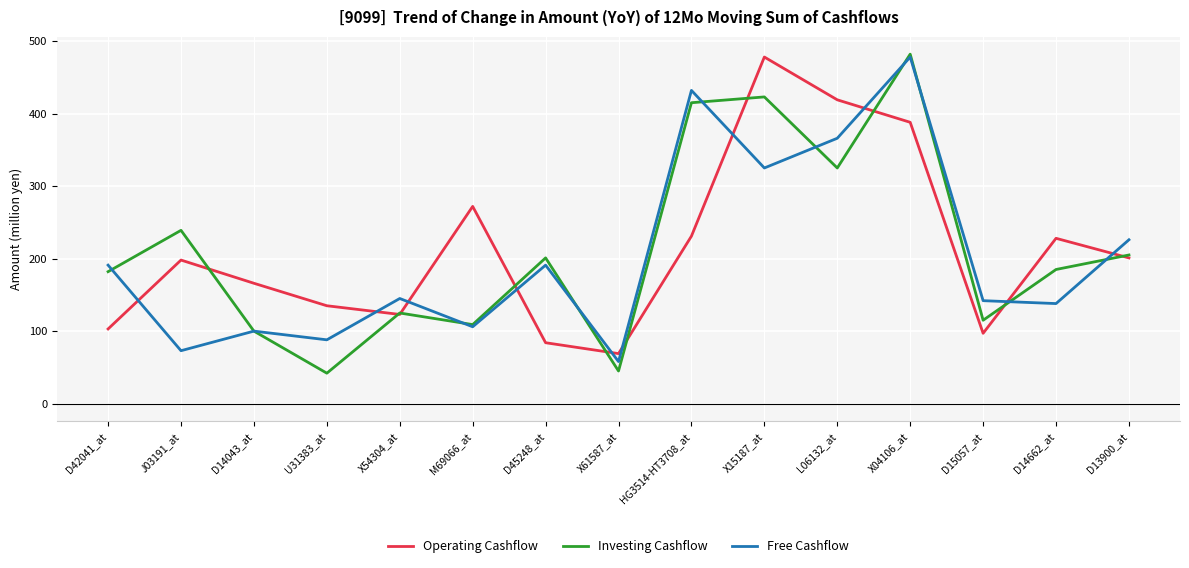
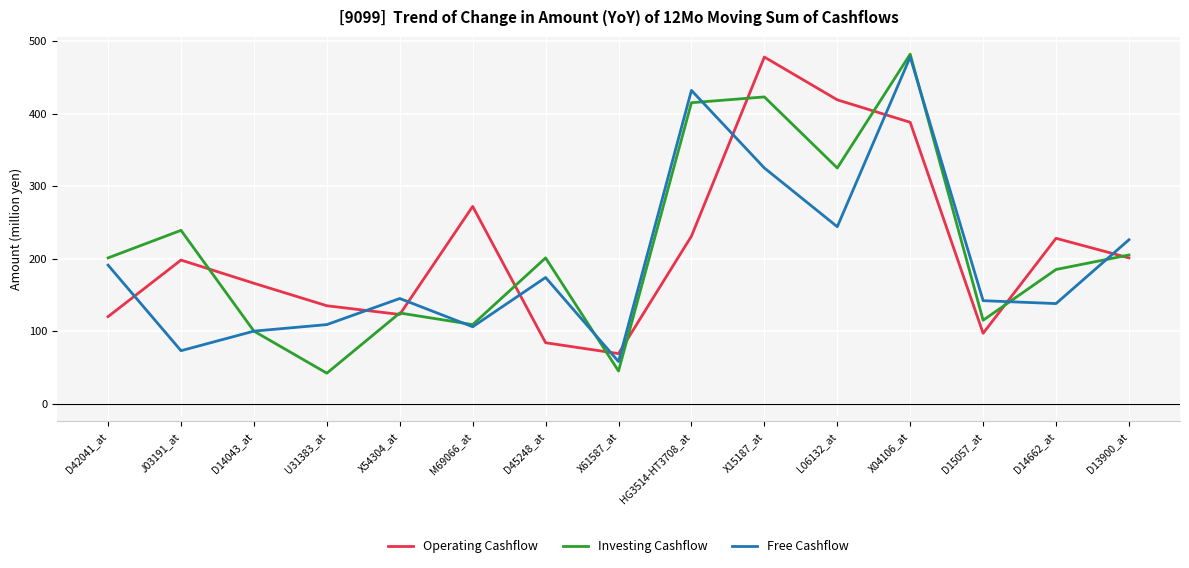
Operating Cashflow, D42041_at: 100 -> 120
Investing Cashflow, D42041_at: 180 -> 200
Free Cashflow, U31383_at: 90 -> 110
Free Cashflow, D45248_at: 190 -> 170
Free Cashflow, L06132_at: 370 -> 240
